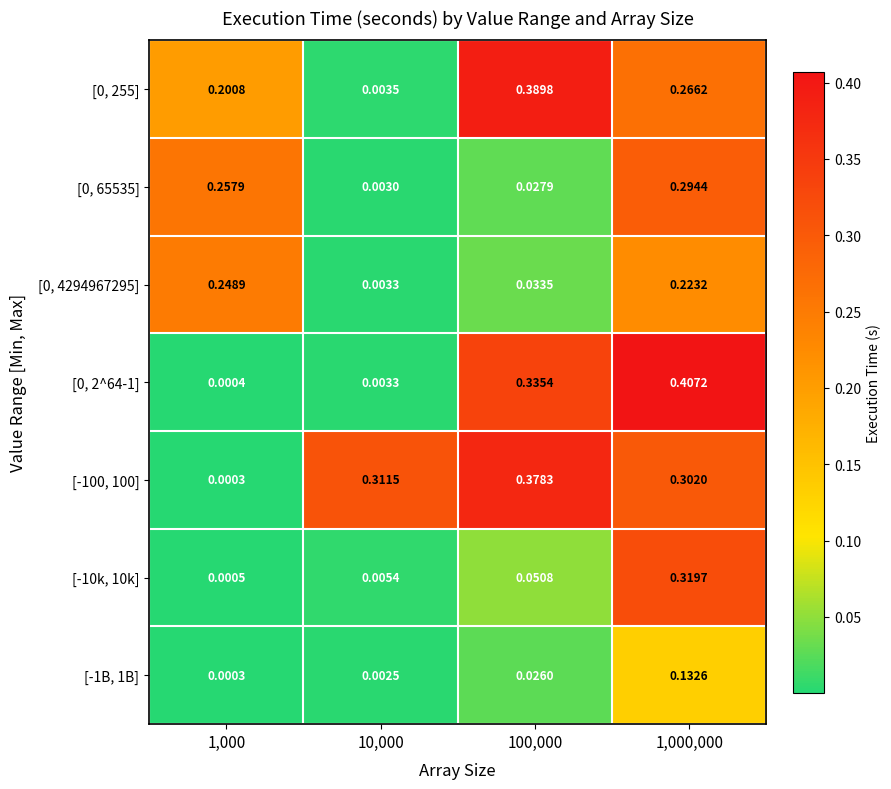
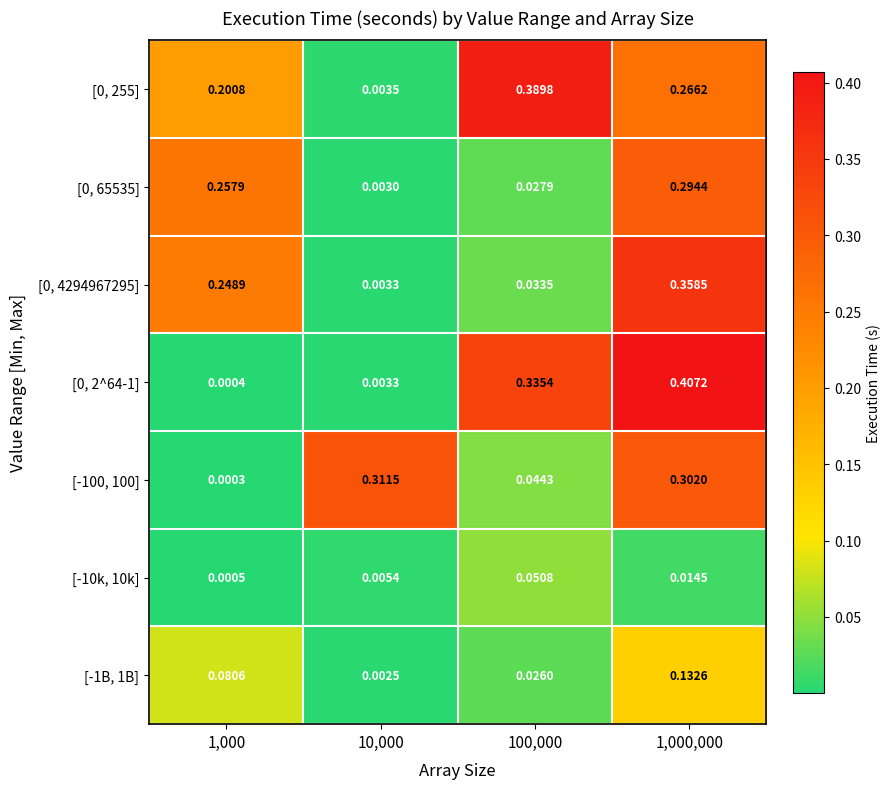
[0, 4294967295], 1,000,000: 0.2232 -> 0.3585
[-100, 100], 100,000: 0.3783 -> 0.0443
[-10k, 10k], 1,000,000: 0.3197 -> 0.0145
[-1B, 1B], 1,000: 0.0003 -> 0.0806
